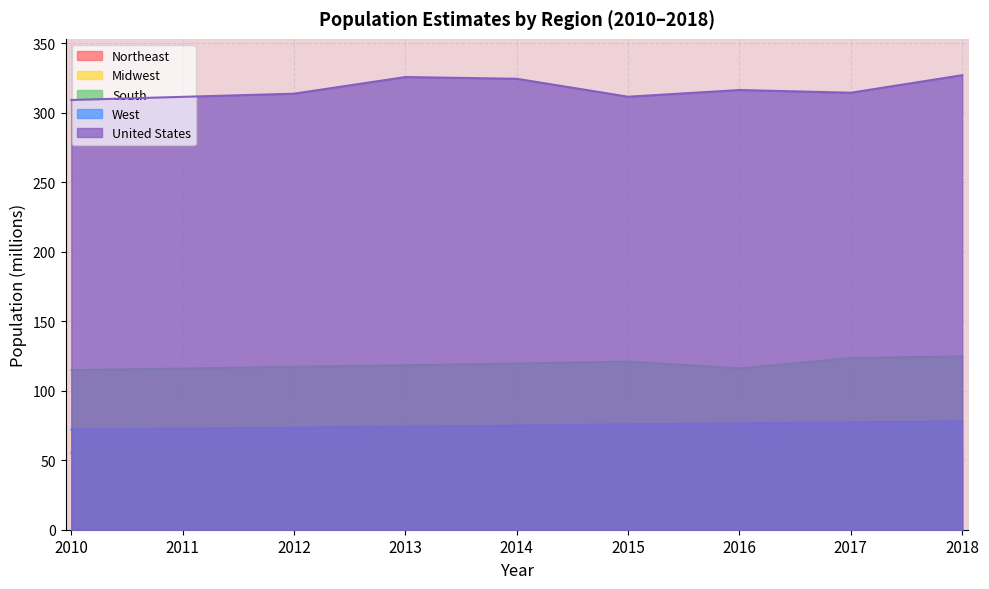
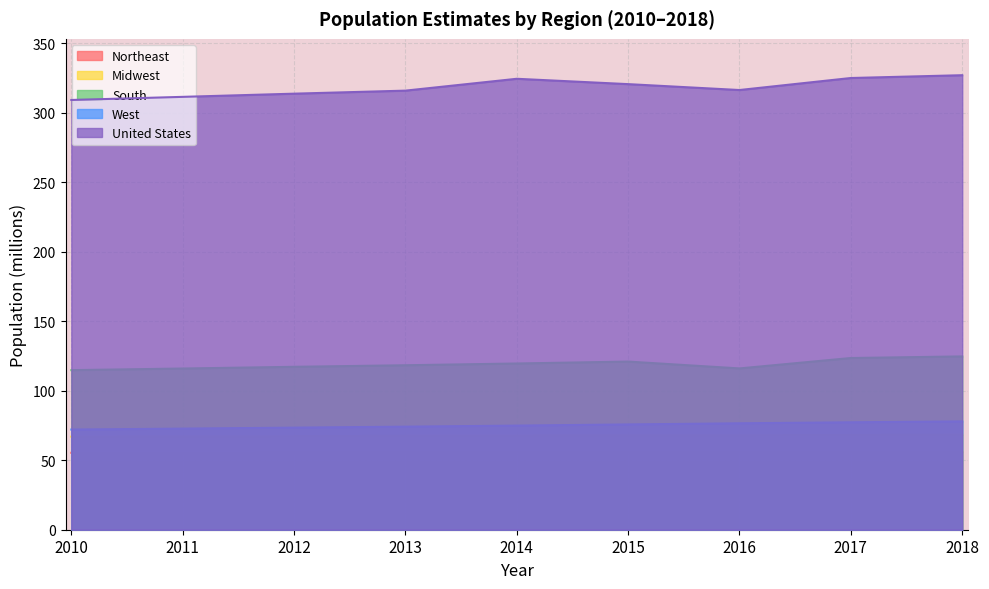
United States, 2013: 326 -> 316
United States, 2015: 312 -> 321
United States, 2017: 315 -> 325
